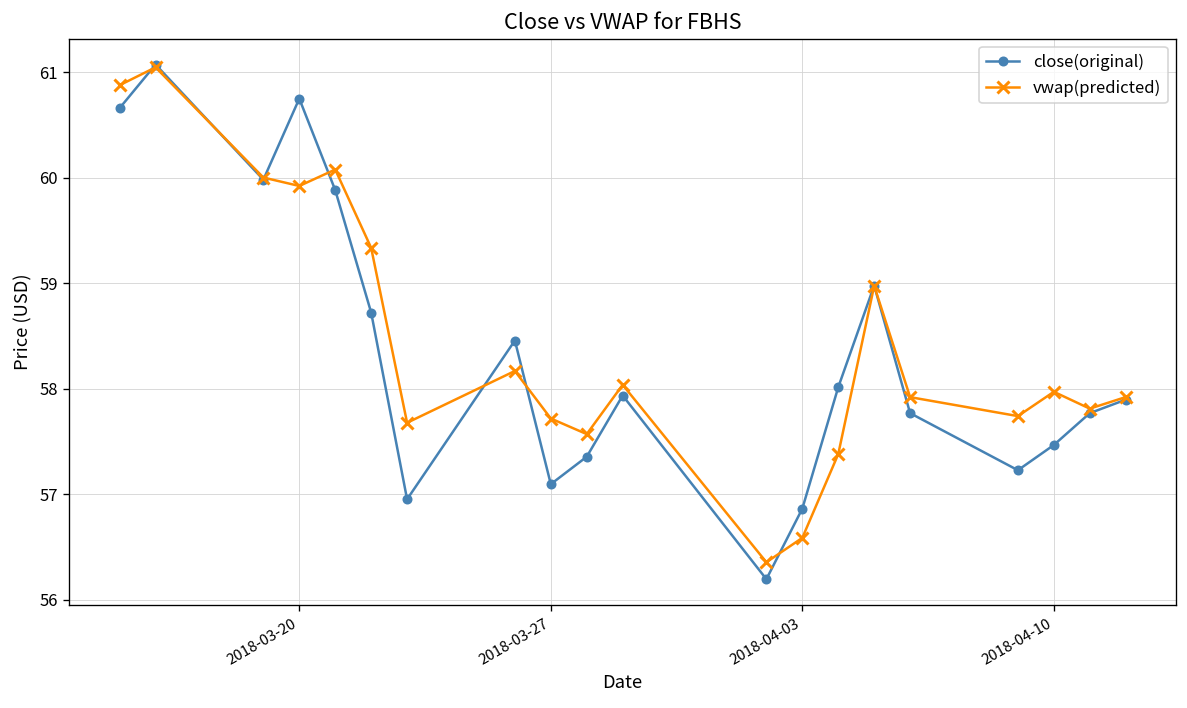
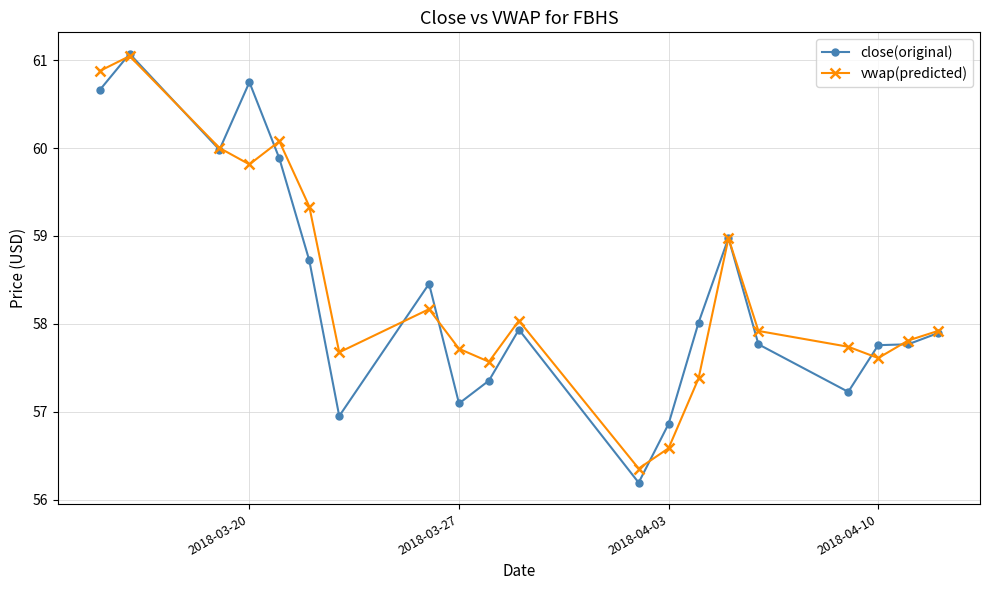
vwap(predicted), 2018-03-20: 59.9 -> 59.8
close(original), 2018-04-10: 57.5 -> 57.8
vwap(predicted), 2018-04-10: 58.0 -> 57.6
